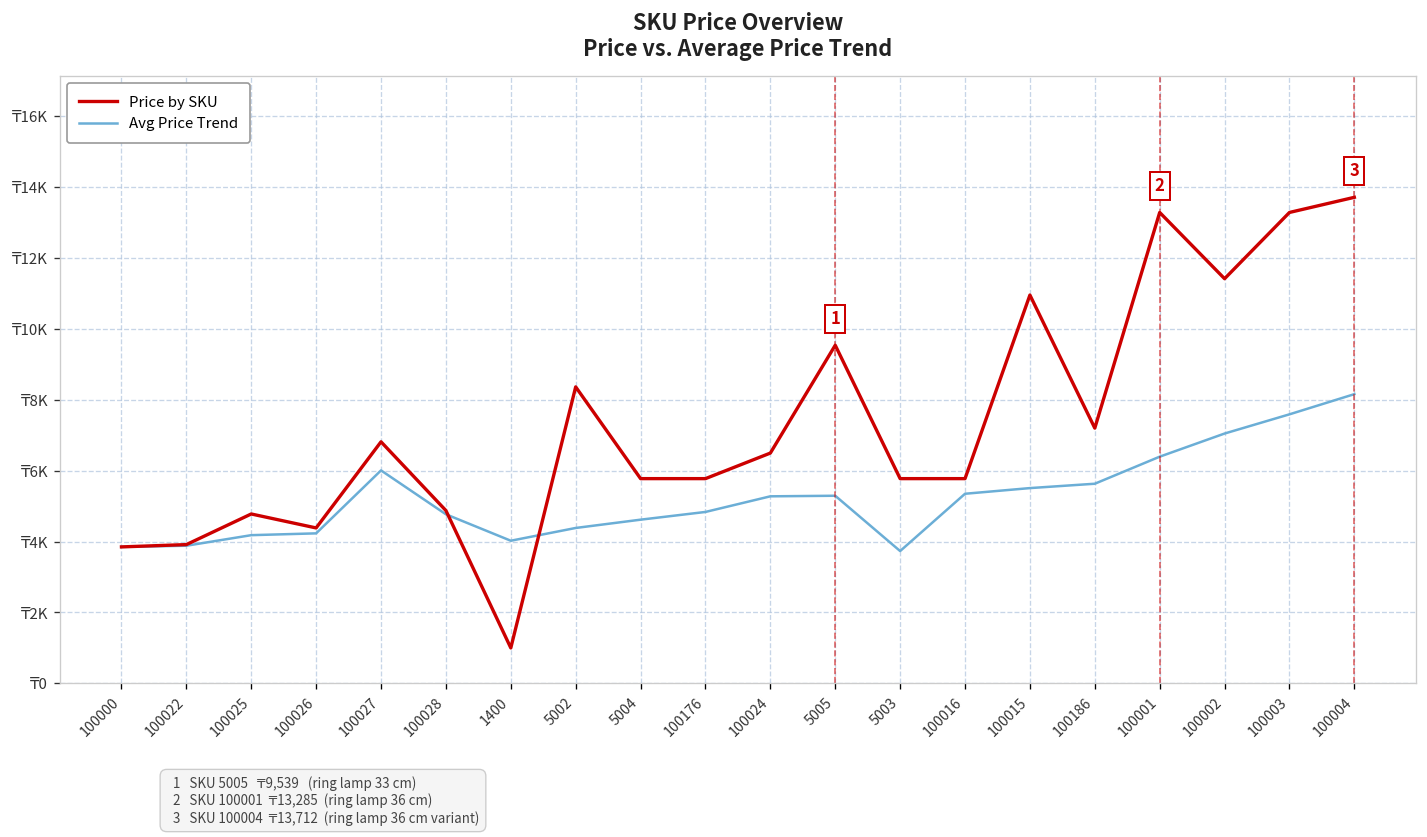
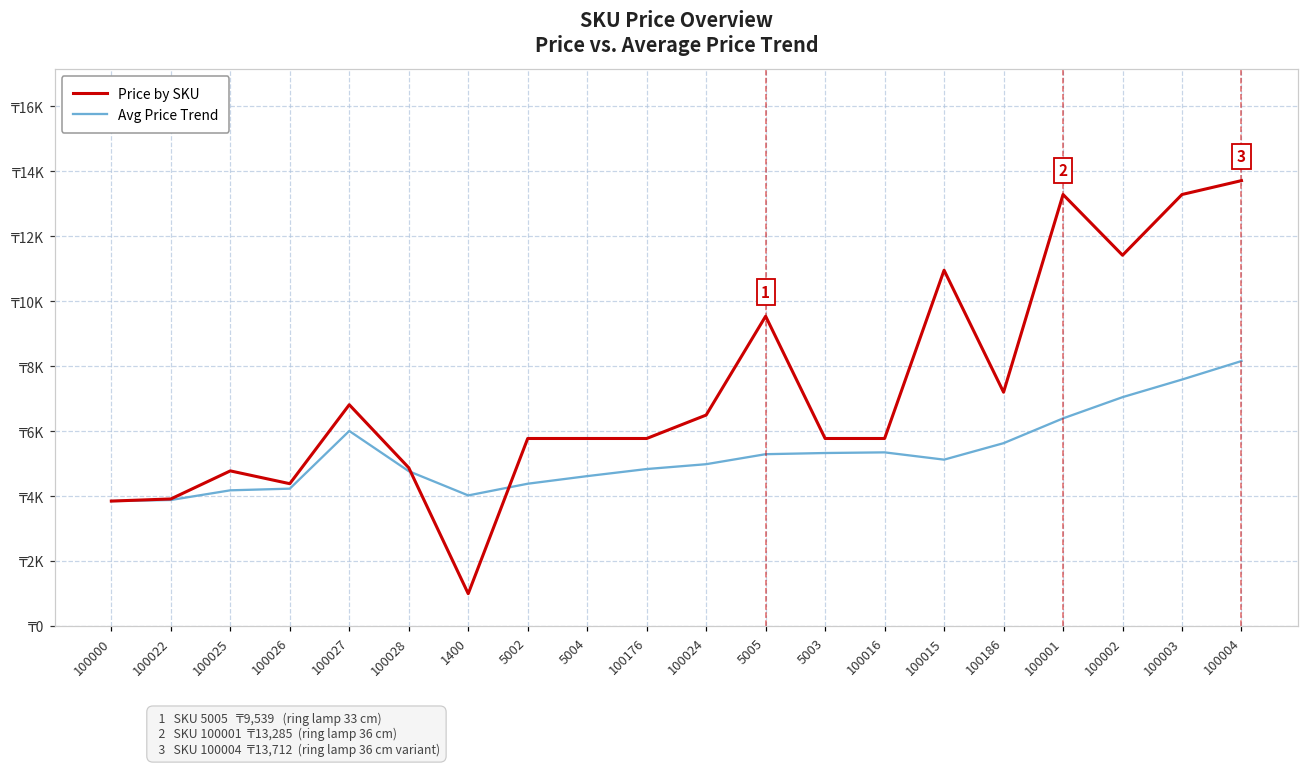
Price by SKU, 5002: ₸8400 -> ₸5800
Avg Price Trend, 100024: ₸5300 -> ₸5000
Avg Price Trend, 5003: ₸3700 -> ₸5300
Avg Price Trend, 100015: ₸5500 -> ₸5100
